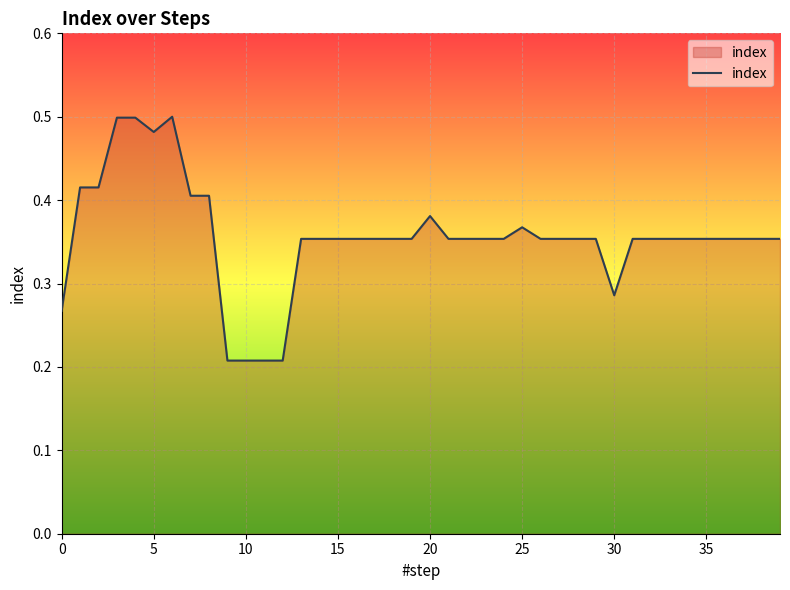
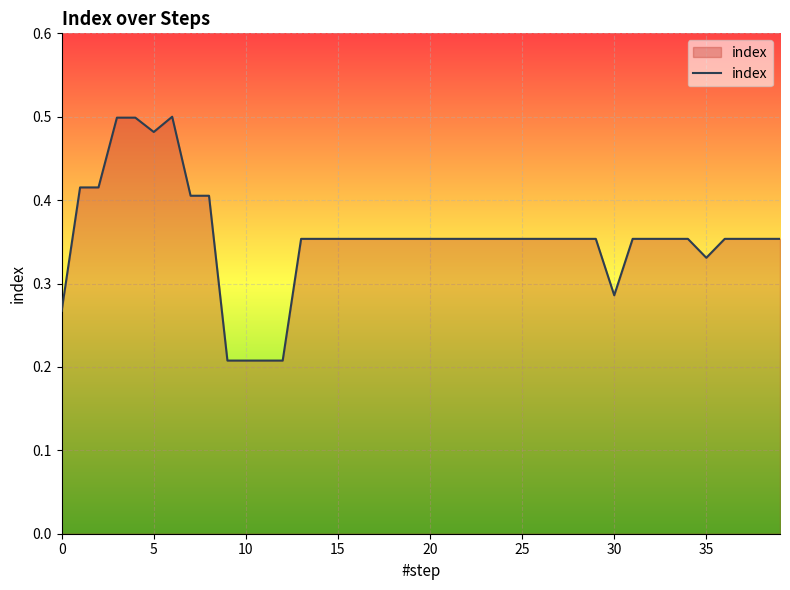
20: 0.38 -> 0.35
25: 0.37 -> 0.35
35: 0.35 -> 0.33
